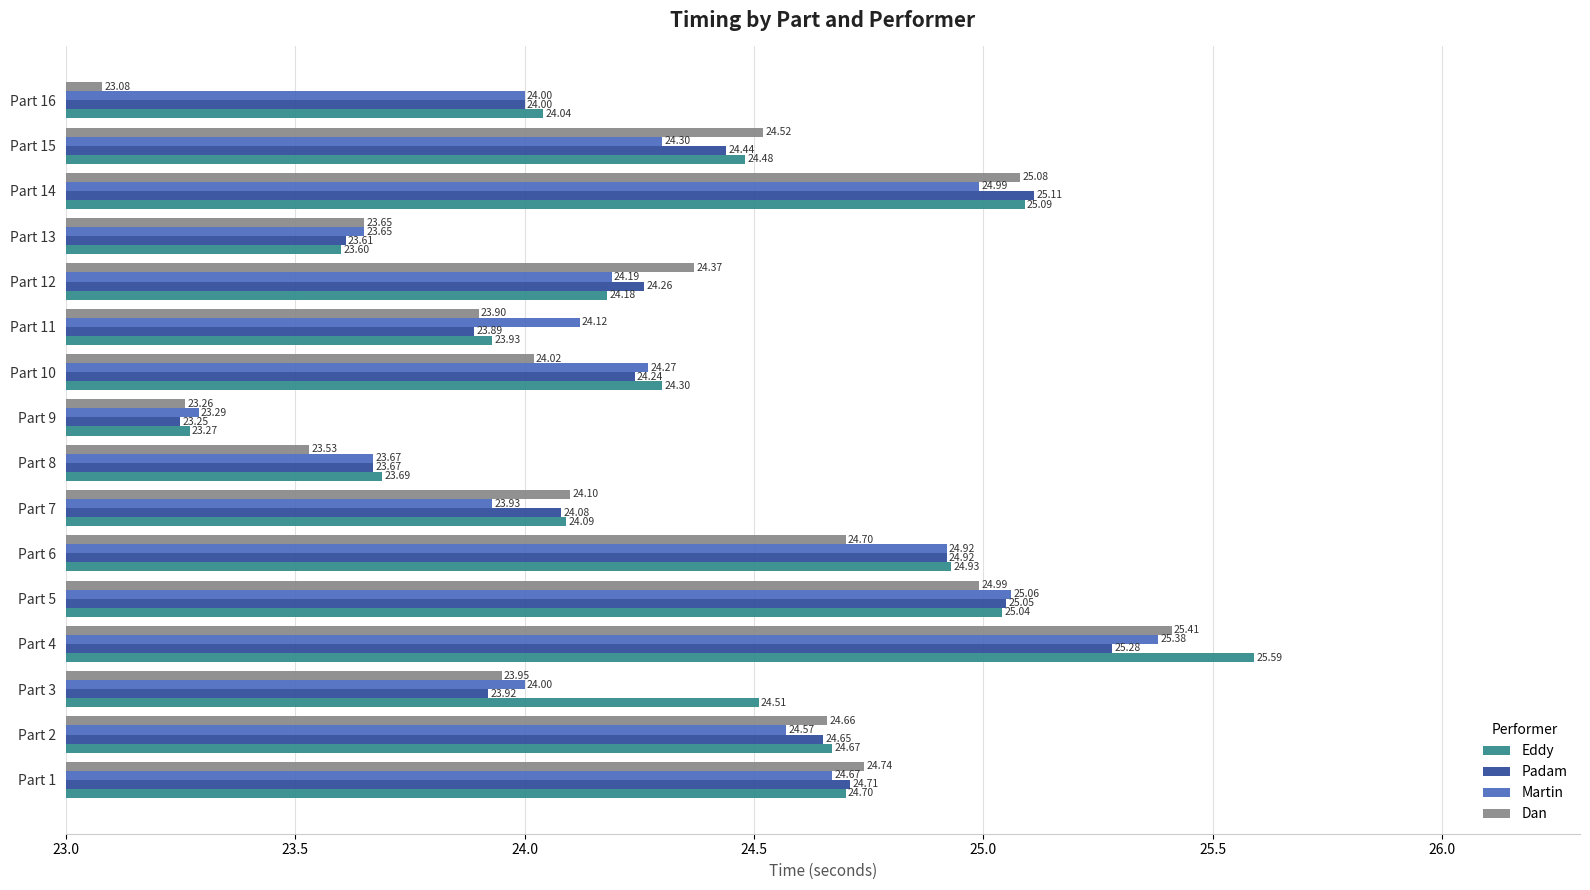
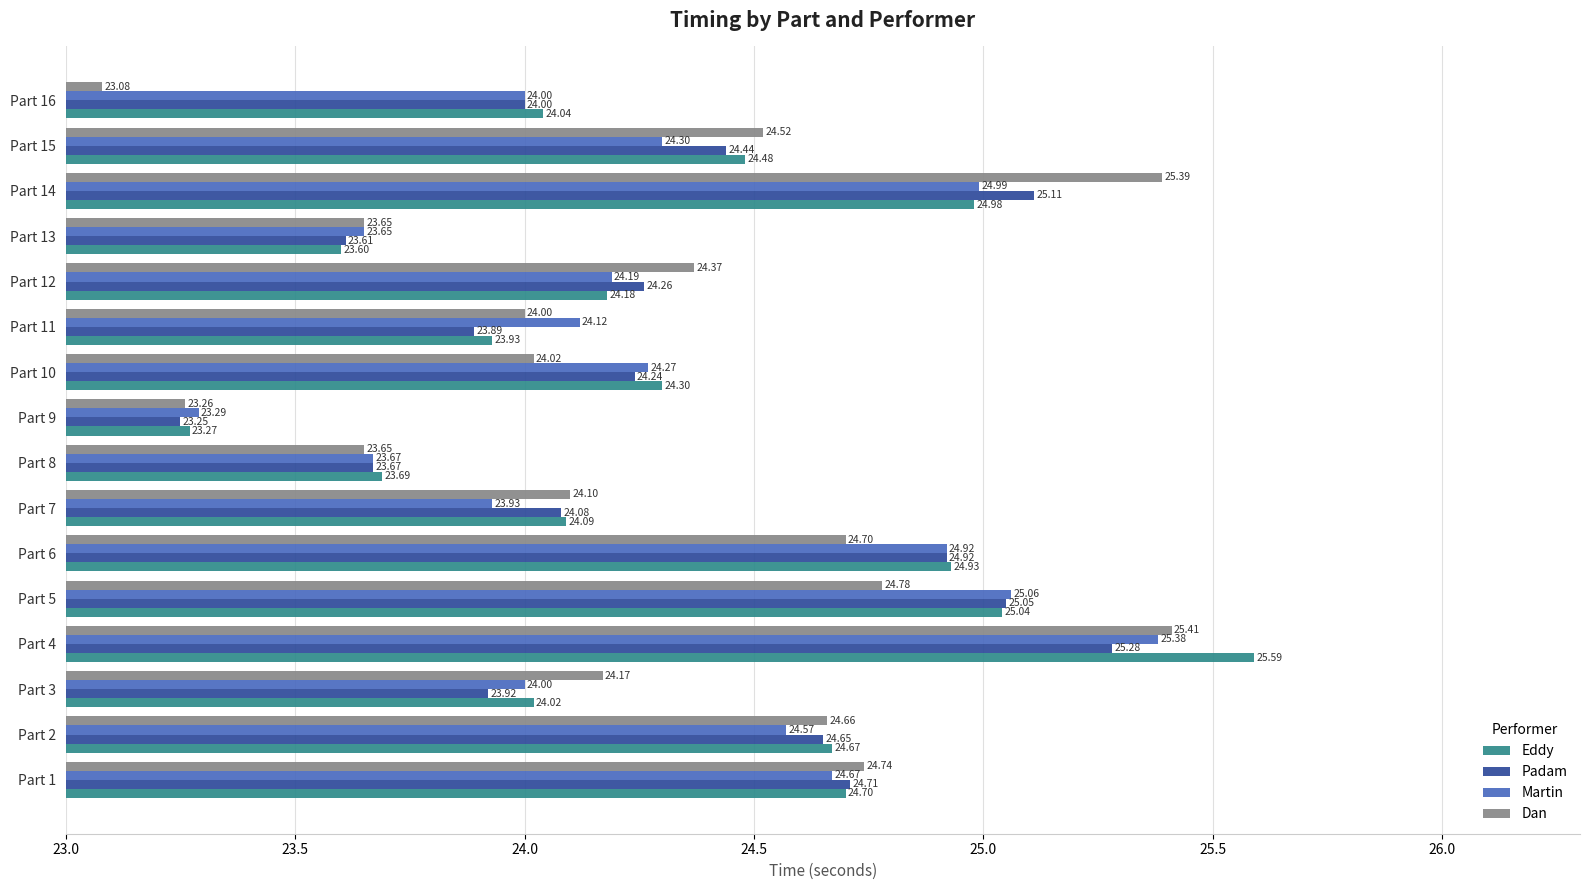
Dan, Part 14: 25.08 -> 25.39
Eddy, Part 14: 25.09 -> 24.98
Dan, Part 11: 23.90 -> 24.00
Dan, Part 8: 23.53 -> 23.65
Dan, Part 5: 24.99 -> 24.78
Dan, Part 3: 23.95 -> 24.17
Eddy, Part 3: 24.51 -> 24.02
